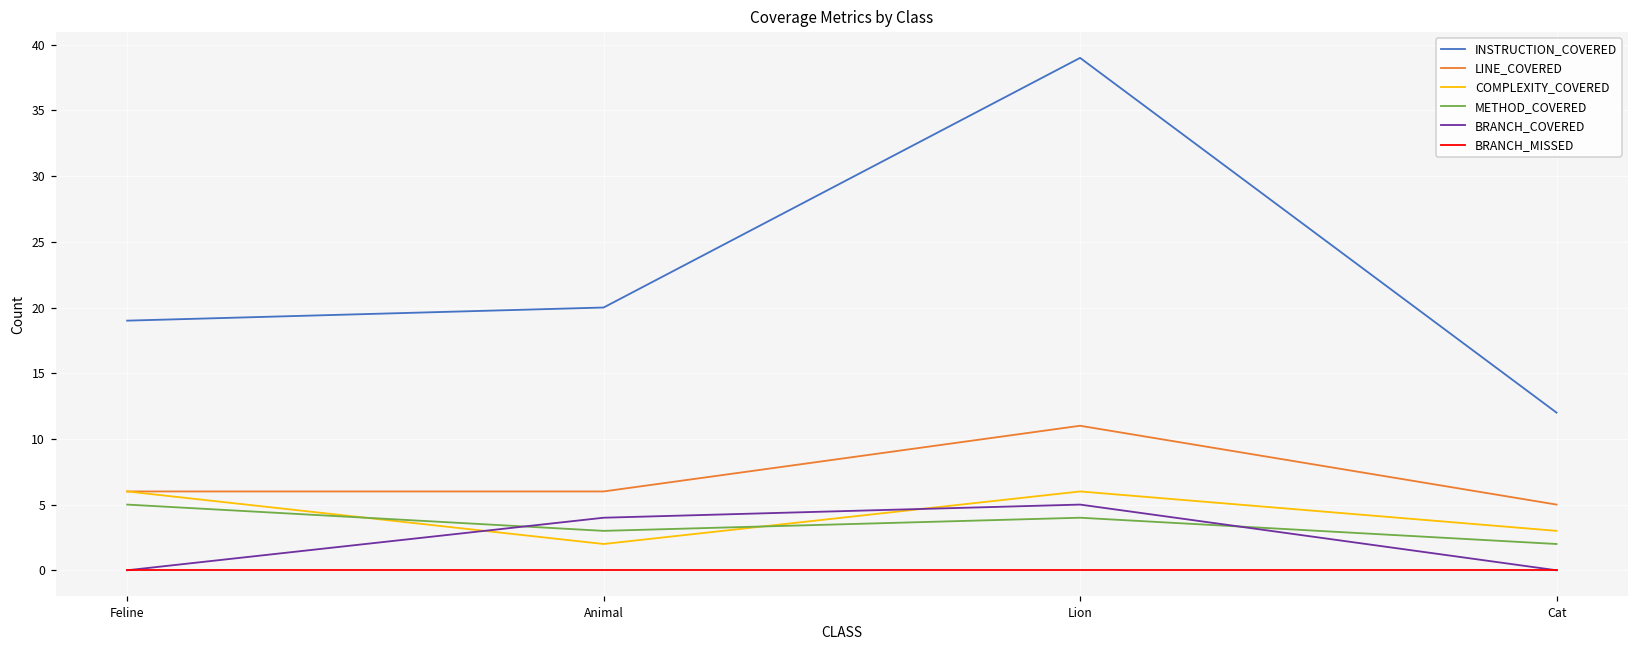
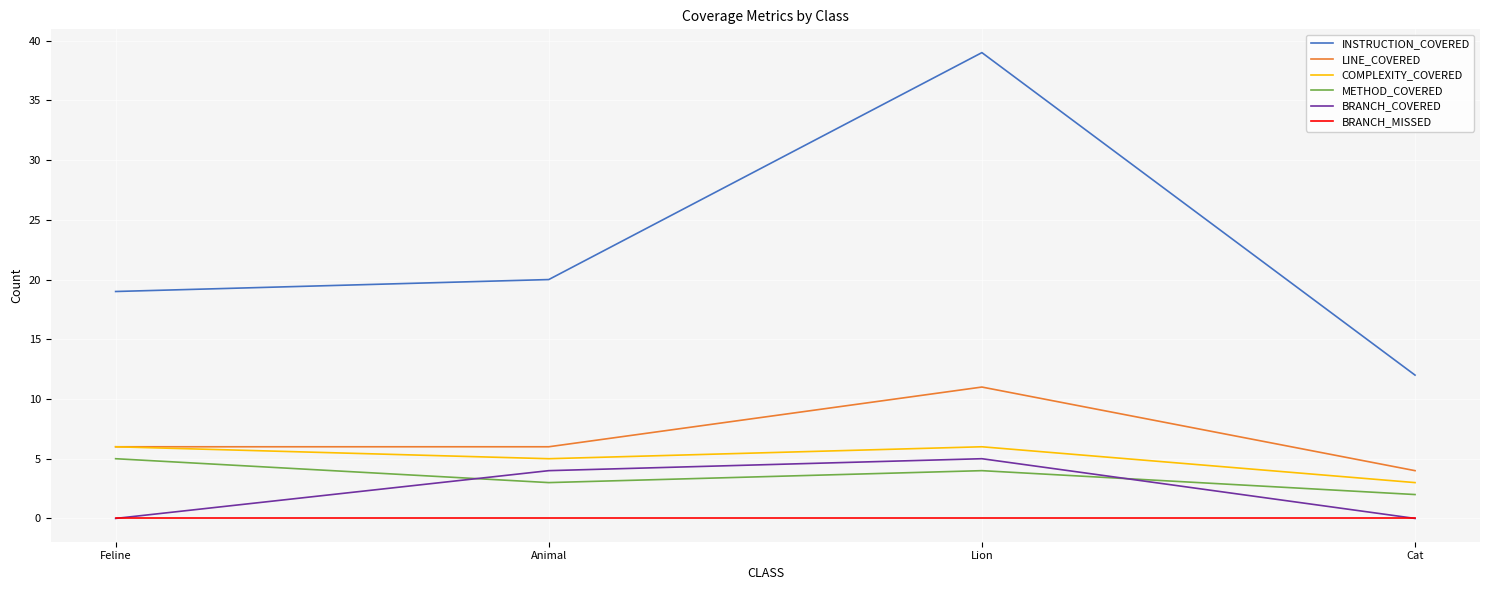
COMPLEXITY_COVERED, Animal: 2 -> 5
LINE_COVERED, Cat: 5 -> 4
